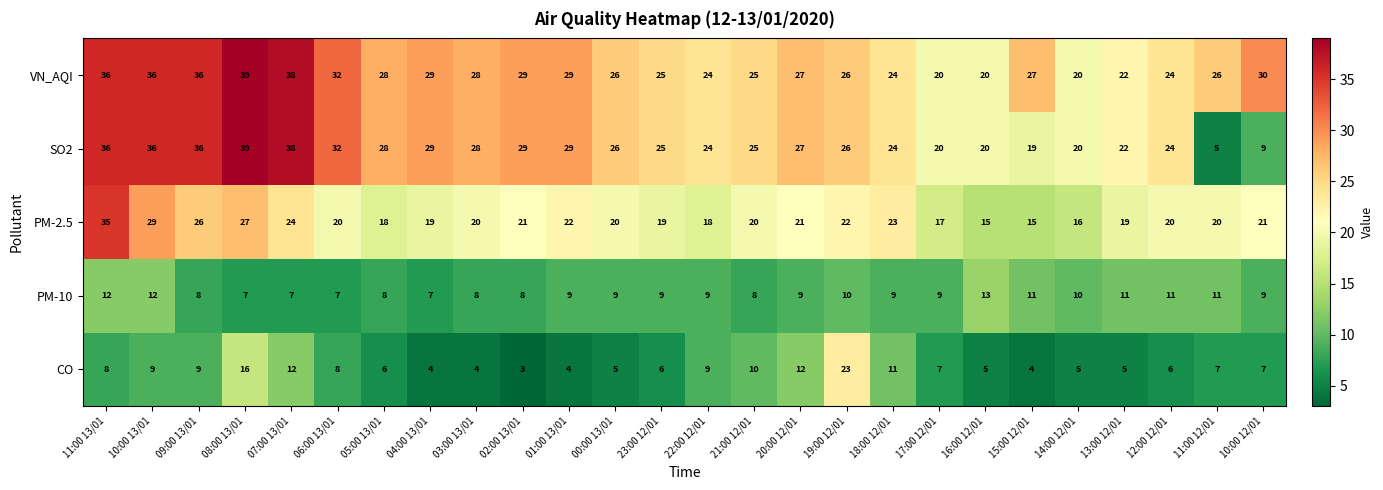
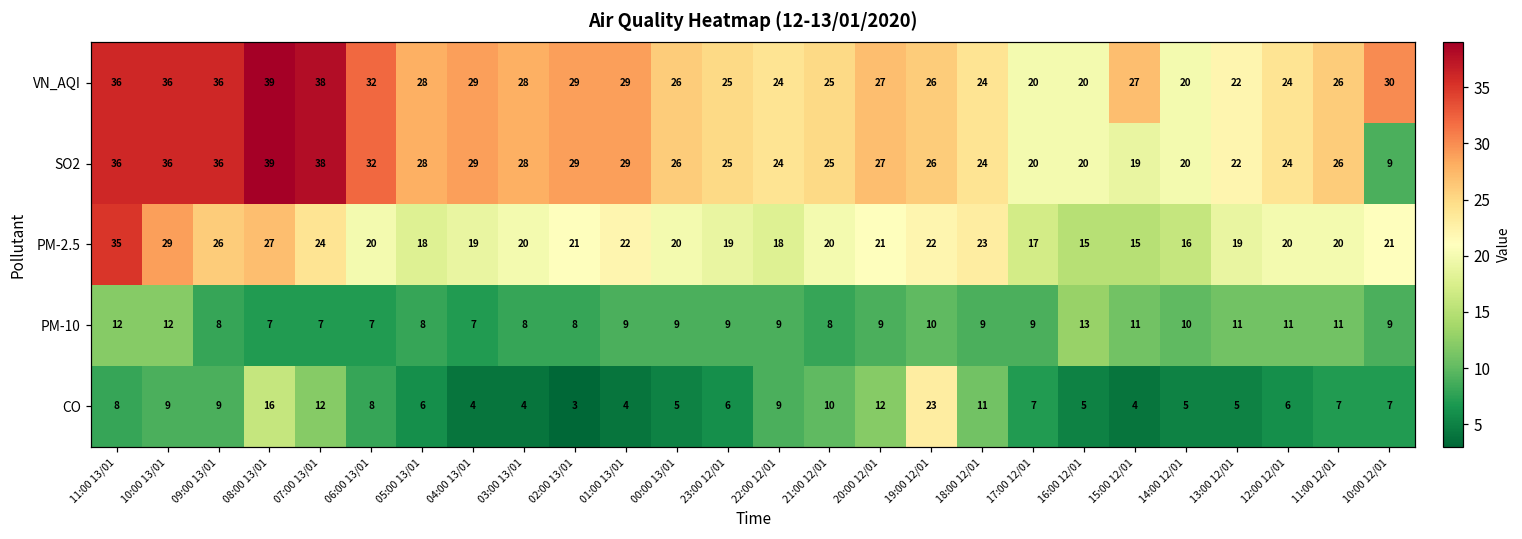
SO2, 11:00 12/01: 5 -> 26
